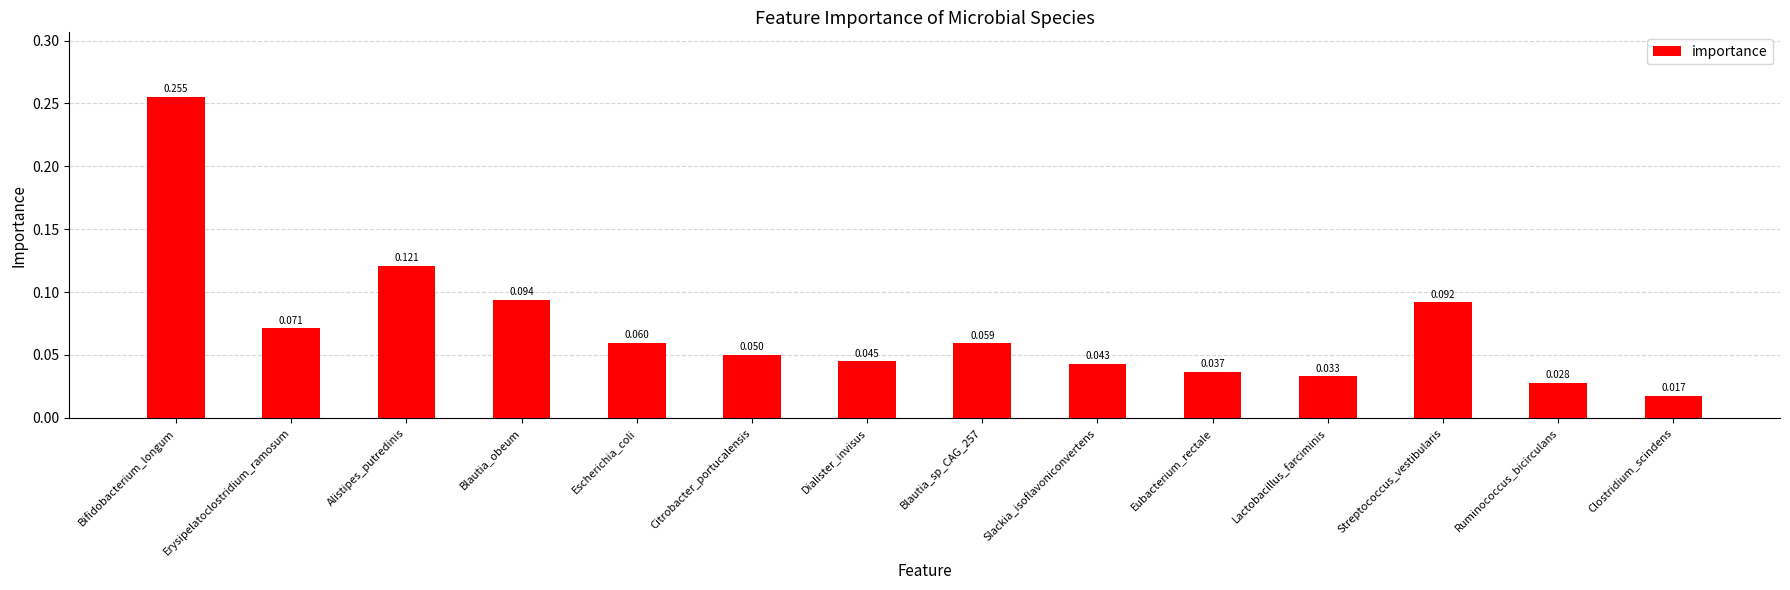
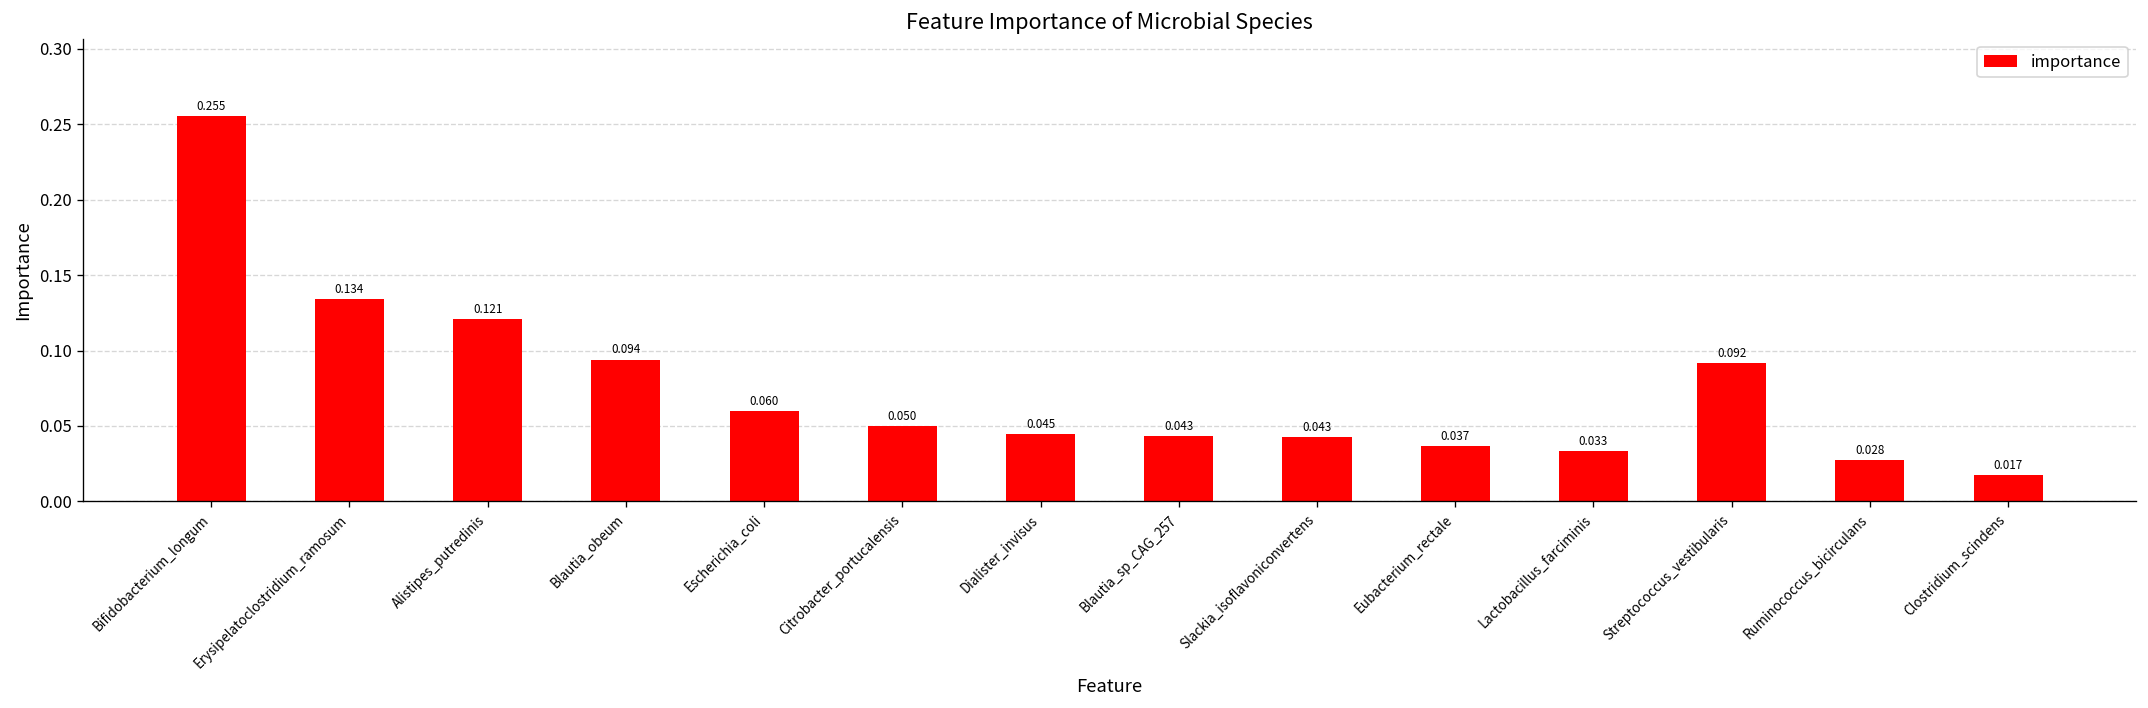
Erysipelatoclostridium_ramosum: 0.071 -> 0.134
Blautia_sp_CAG_257: 0.059 -> 0.043
